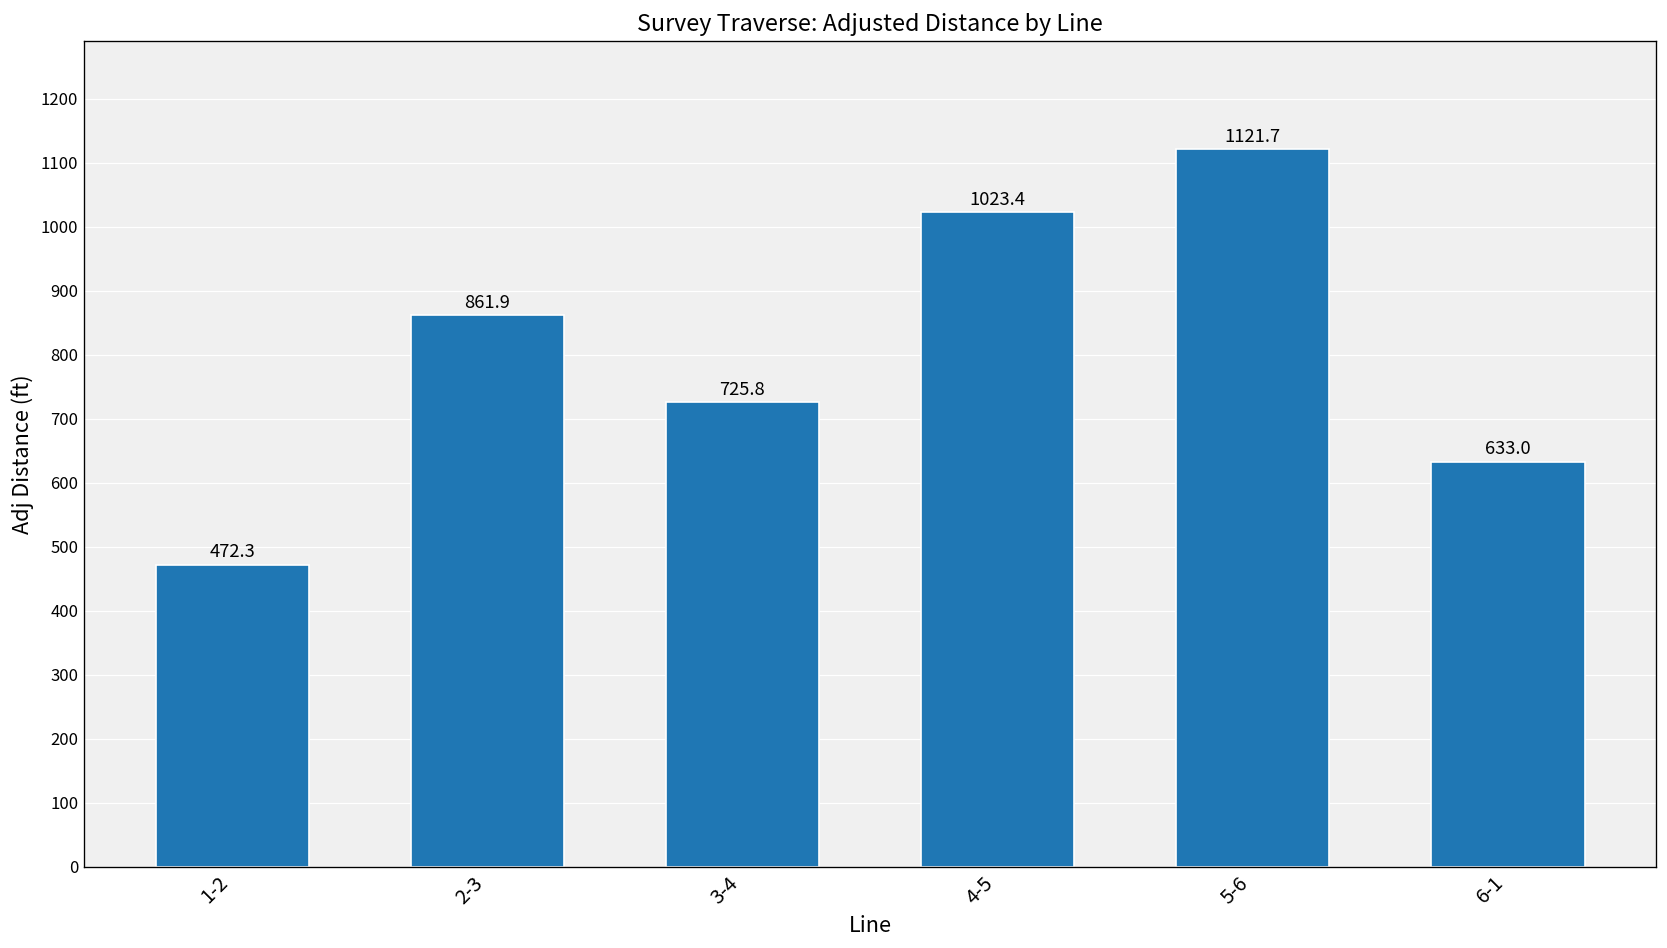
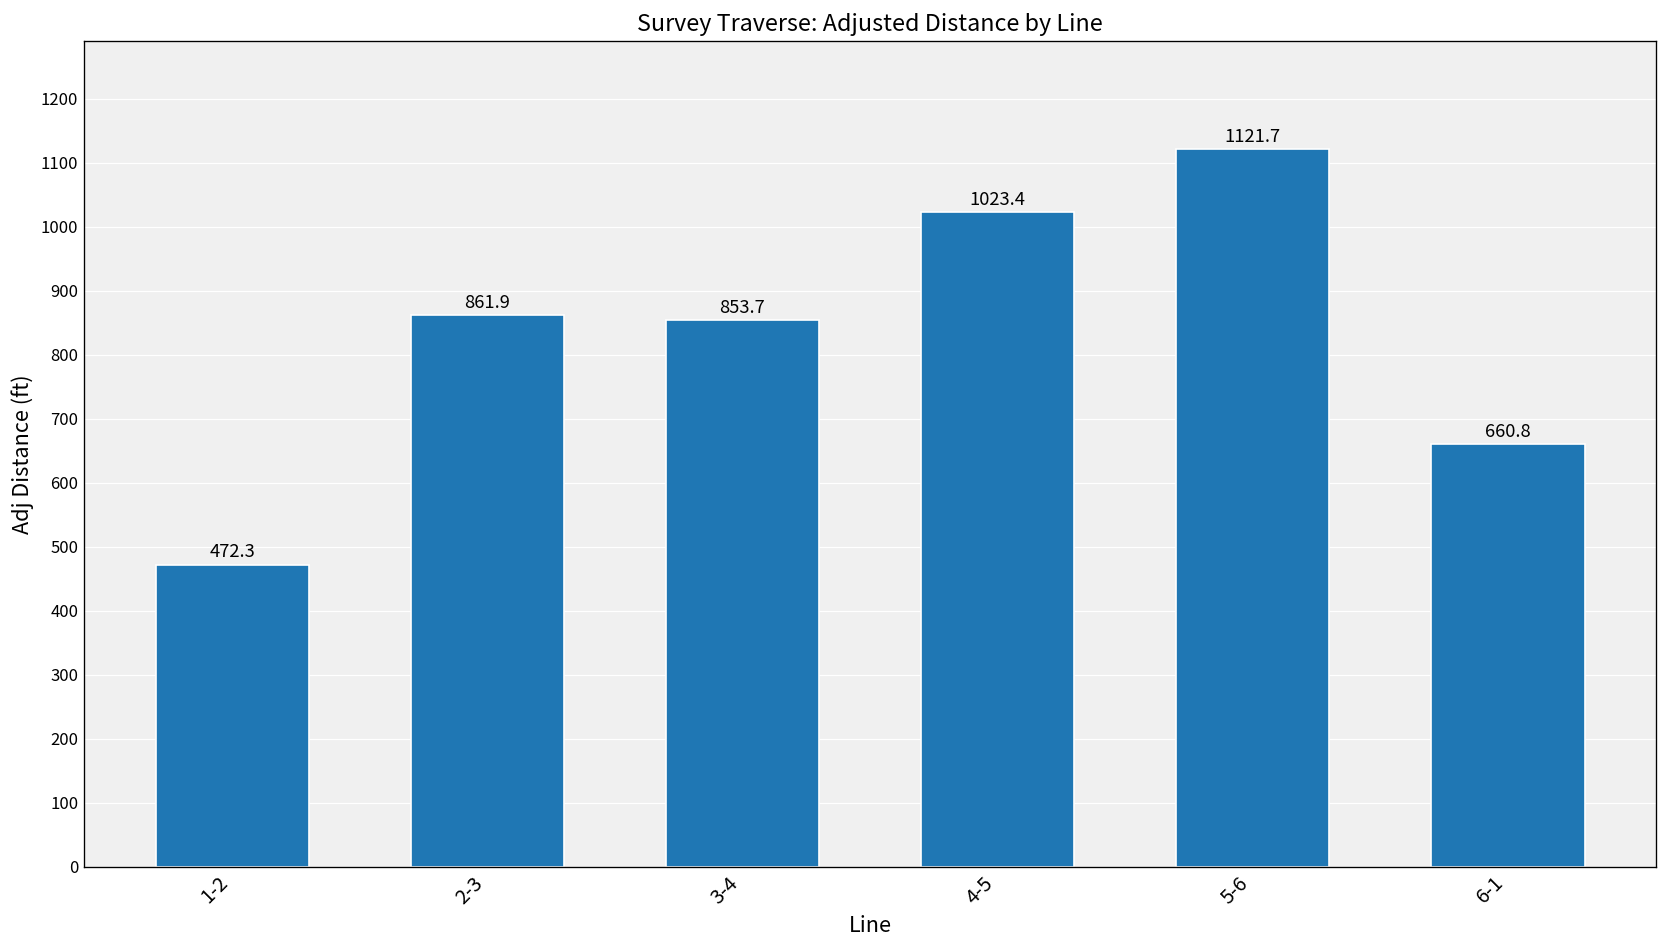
3-4: 725.8 -> 853.7
6-1: 633.0 -> 660.8
